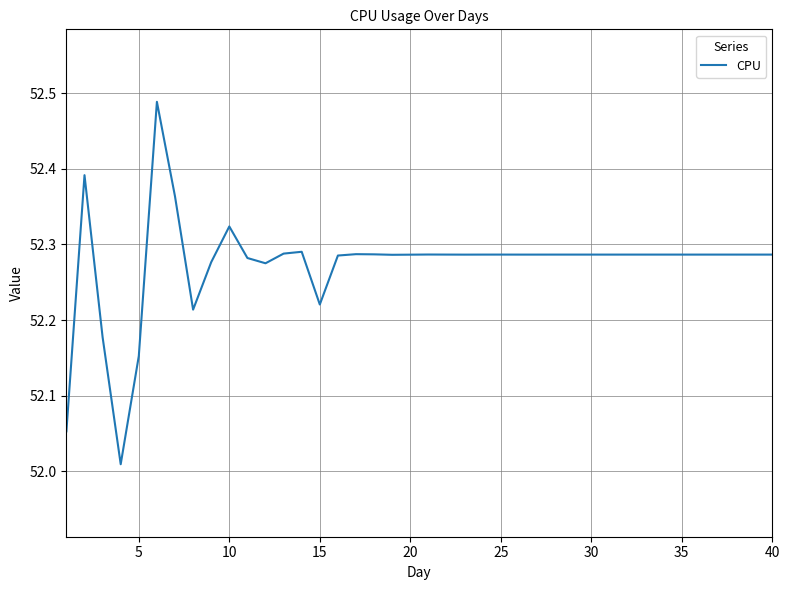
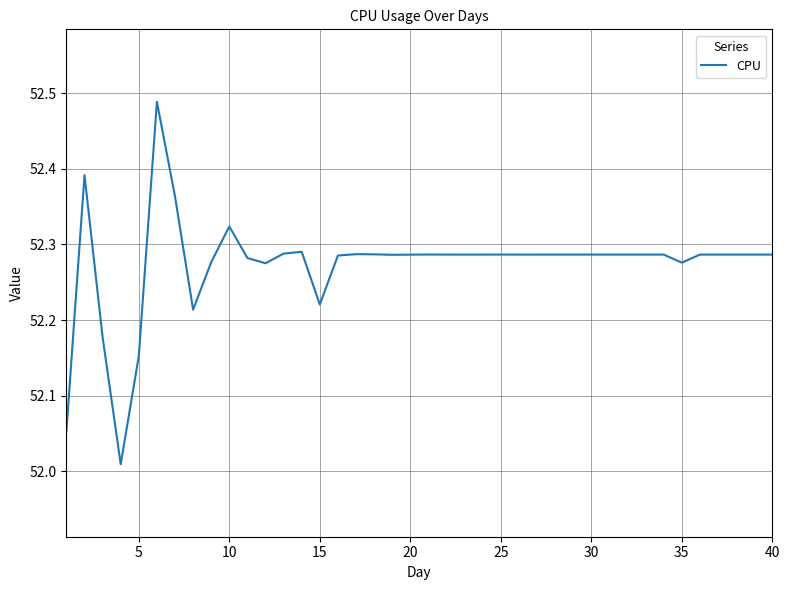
35: 52.29 -> 52.28
